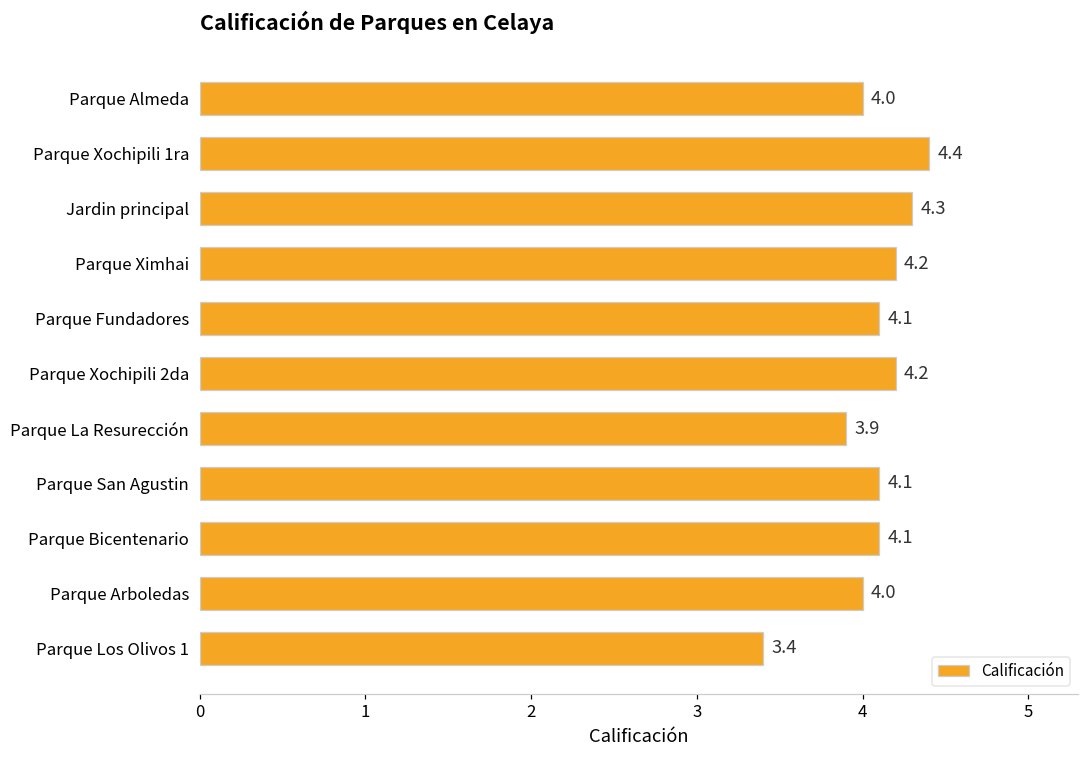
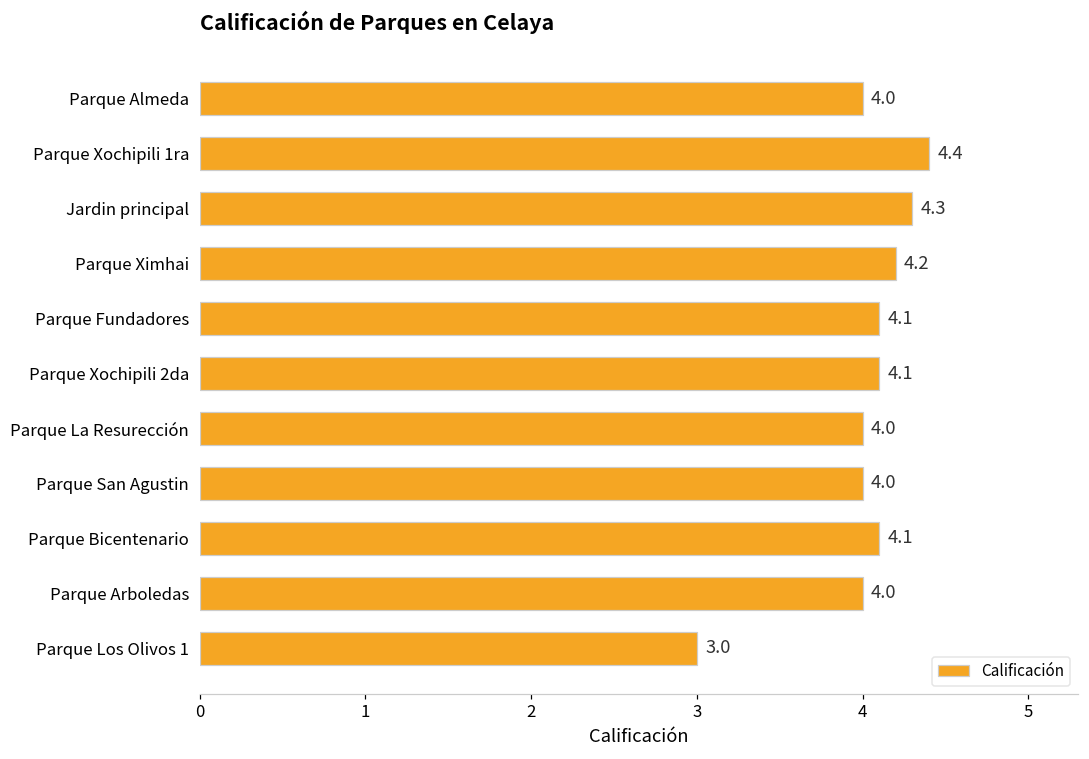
Parque Xochipili 2da: 4.2 -> 4.1
Parque La Resurección: 3.9 -> 4.0
Parque San Agustin: 4.1 -> 4.0
Parque Los Olivos 1: 3.4 -> 3.0
